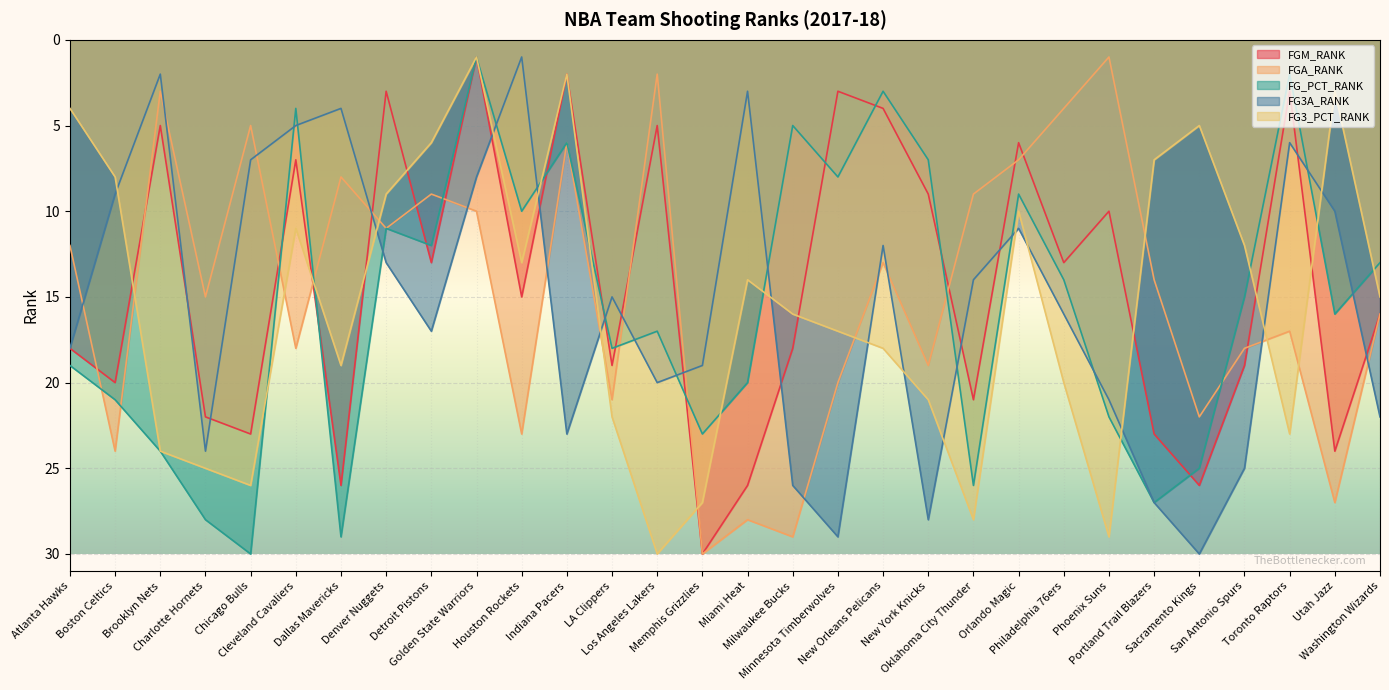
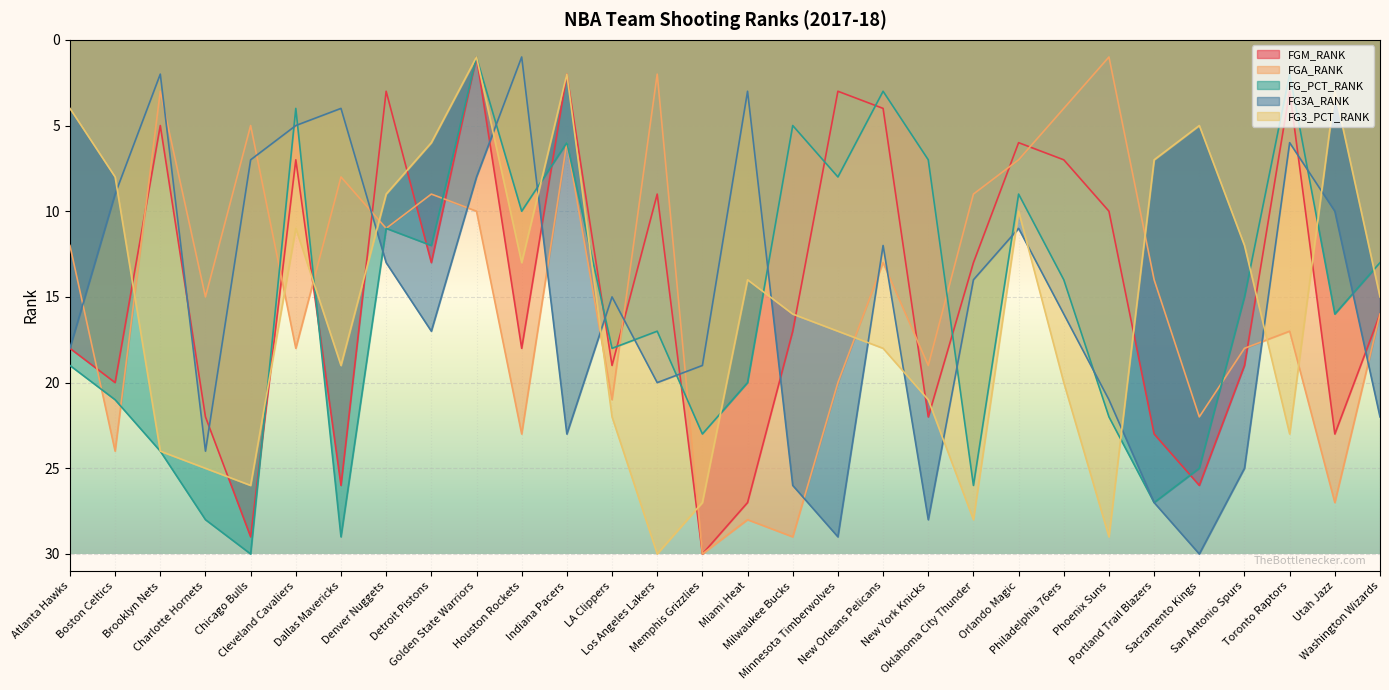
FGM_RANK, Chicago Bulls: 23 -> 29
FGM_RANK, Houston Rockets: 15 -> 18
FGM_RANK, Los Angeles Lakers: 5 -> 9
FGM_RANK, Miami Heat: 26 -> 27
FGM_RANK, Milwaukee Bucks: 18 -> 17
FGM_RANK, New York Knicks: 9 -> 22
FGM_RANK, Oklahoma City Thunder: 21 -> 13
FGM_RANK, Philadelphia 76ers: 13 -> 7
FGM_RANK, Utah Jazz: 24 -> 23
